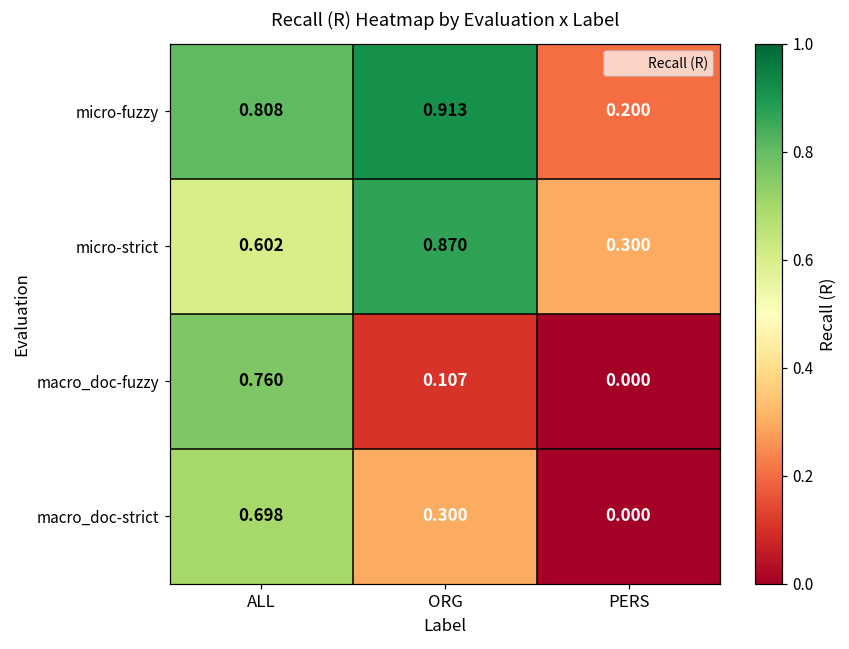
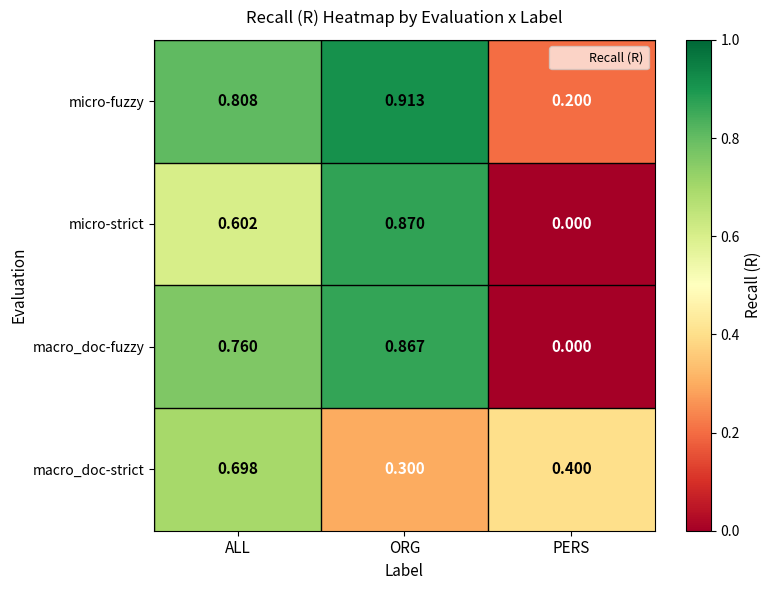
micro-strict, PERS: 0.300 -> 0.000
macro_doc-fuzzy, ORG: 0.107 -> 0.867
macro_doc-strict, PERS: 0.000 -> 0.400
